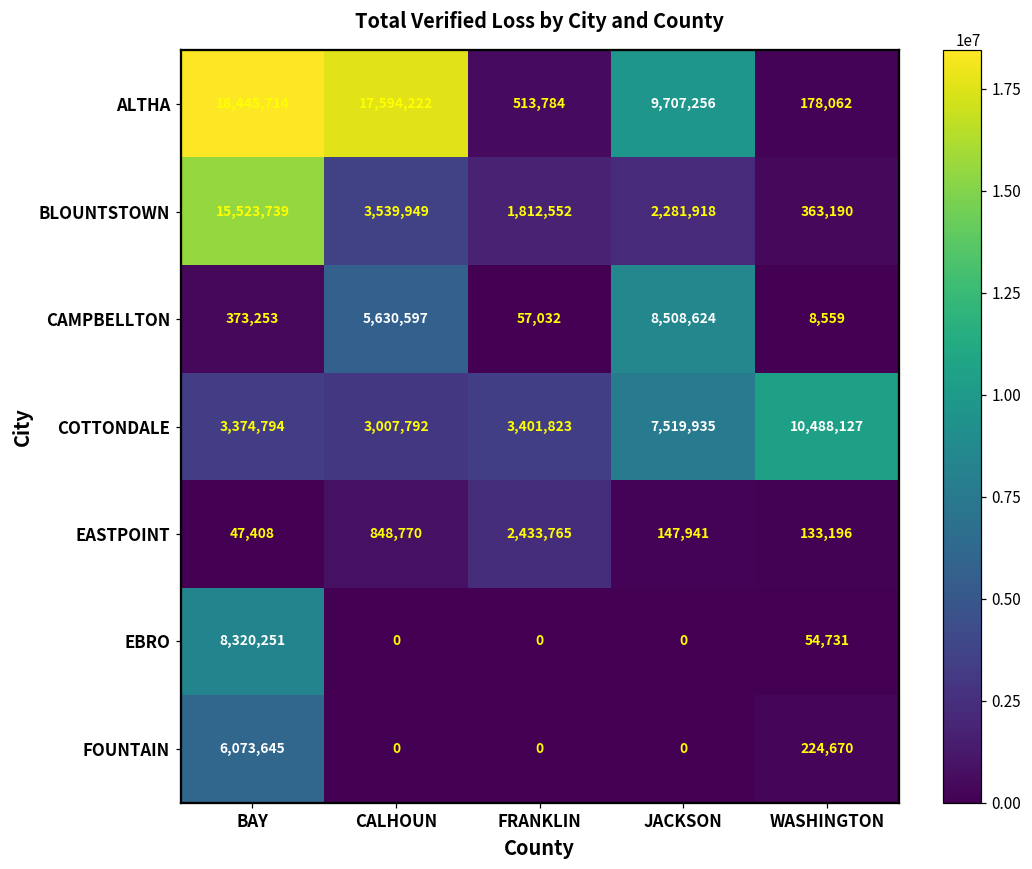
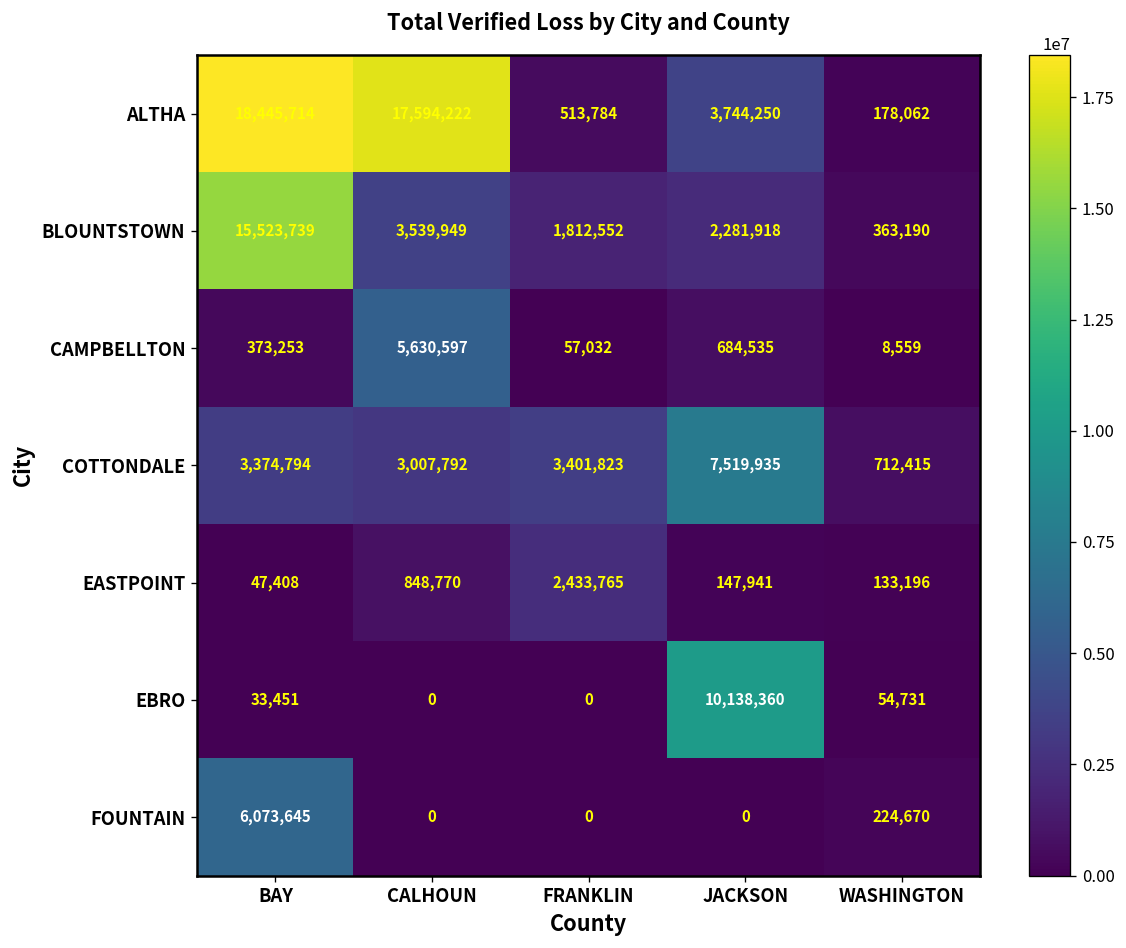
ALTHA, JACKSON: 9,707,256 -> 3,744,250
CAMPBELLTON, JACKSON: 8,508,624 -> 684,535
COTTONDALE, WASHINGTON: 10,488,127 -> 712,415
EBRO, BAY: 8,320,251 -> 33,451
EBRO, JACKSON: 0 -> 10,138,360
